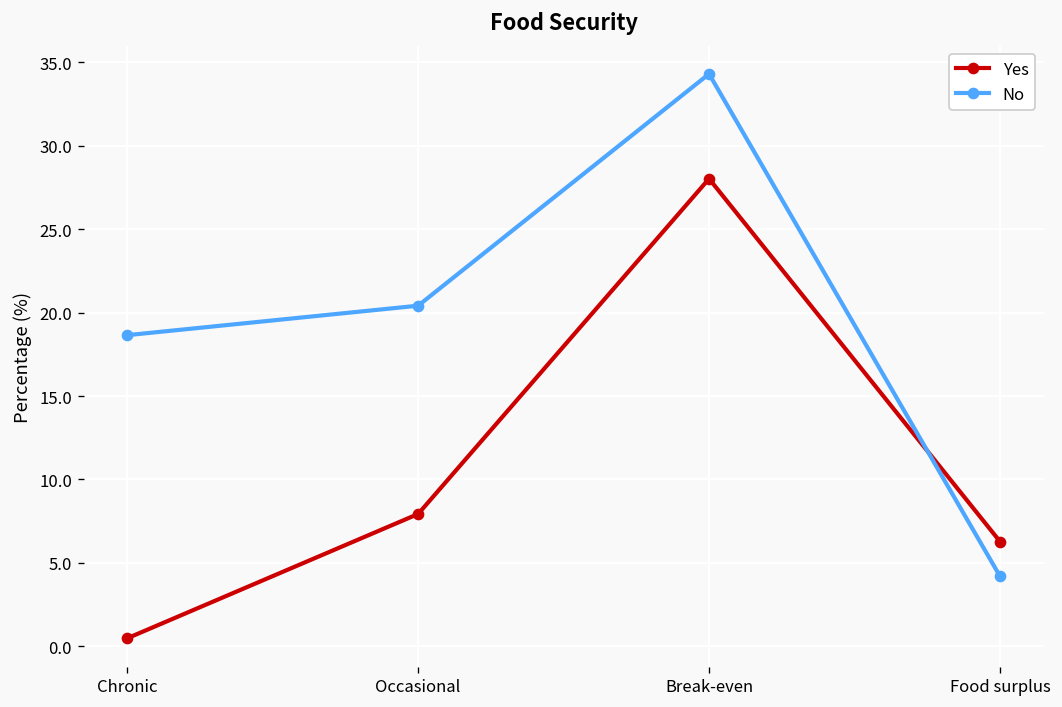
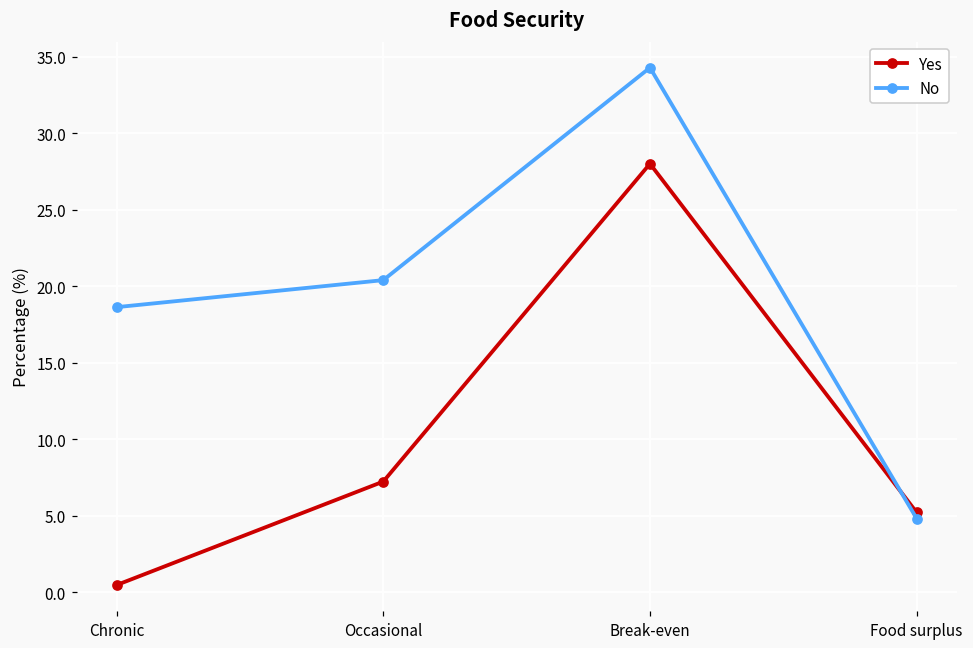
Yes, Occasional: 7.9 -> 7.2
Yes, Food surplus: 6.3 -> 5.2
No, Food surplus: 4.2 -> 4.8
